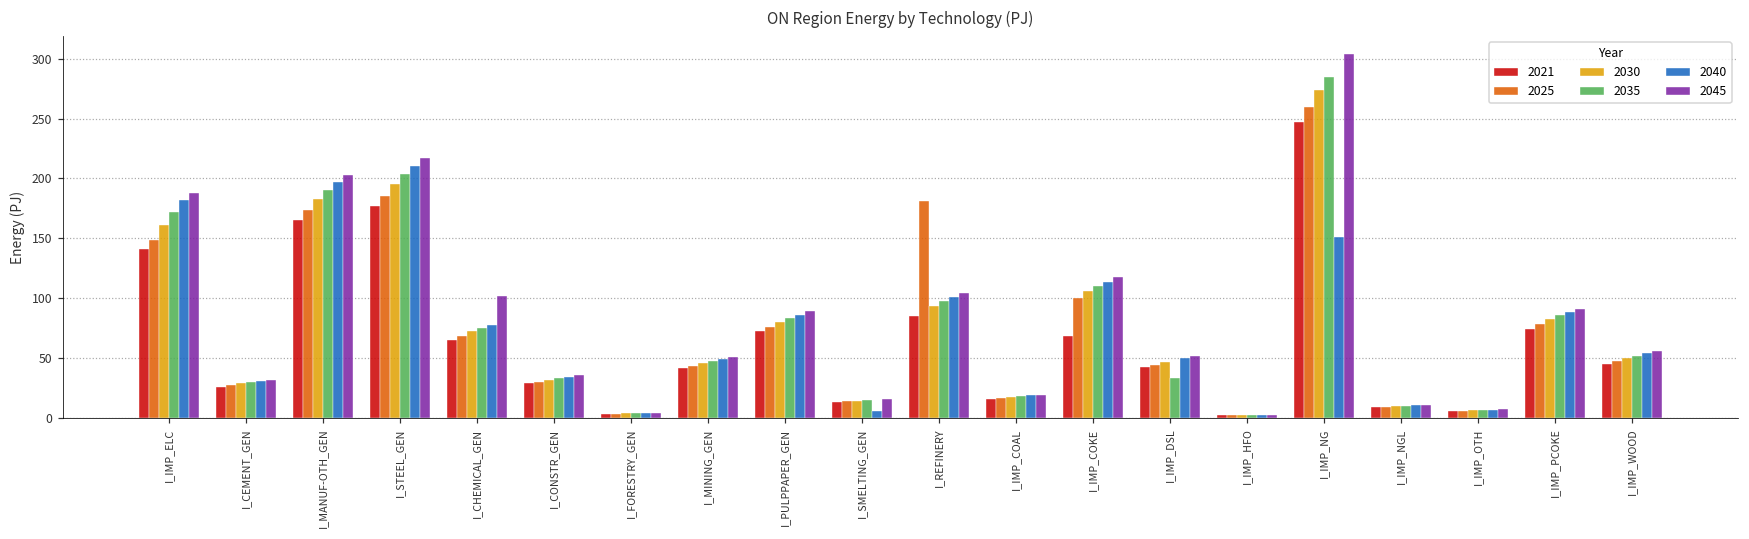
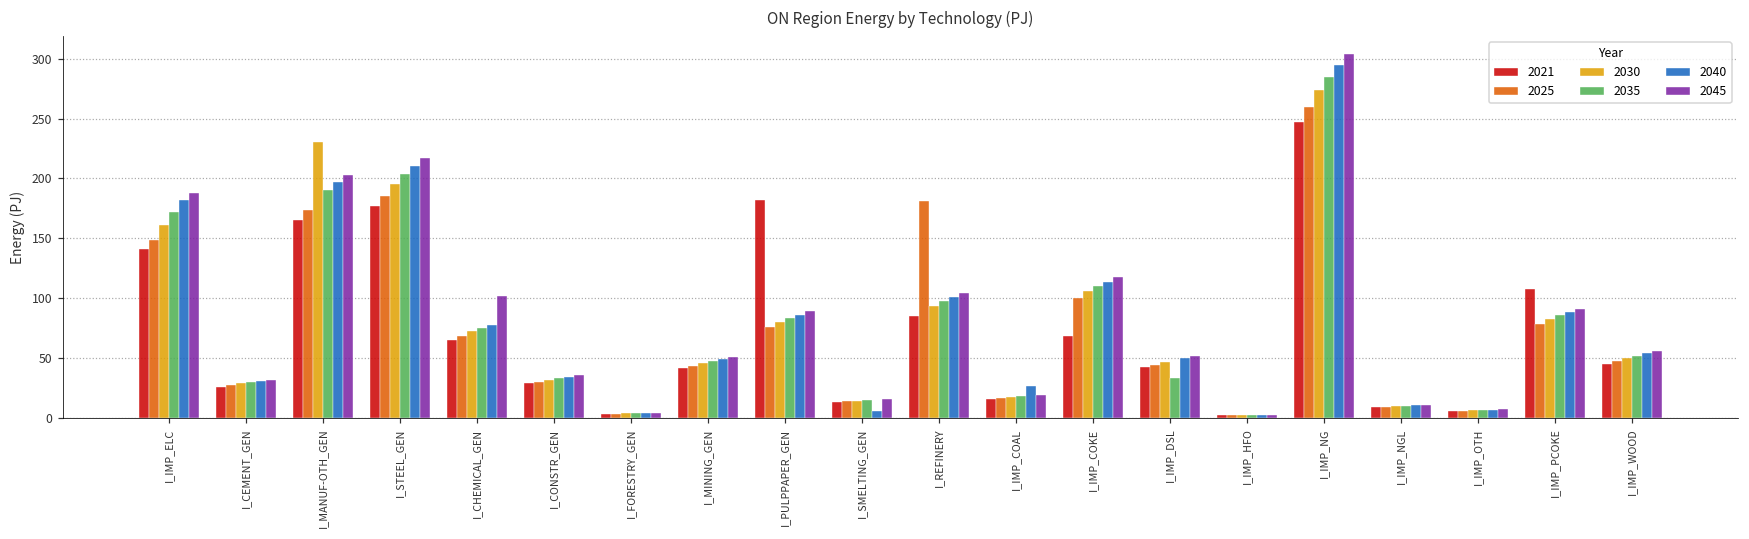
2030, I_MANUF-OTH_GEN: 183 -> 231
2021, I_PULPPAPER_GEN: 72 -> 182
2040, I_IMP_COAL: 19 -> 27
2040, I_IMP_NG: 151 -> 295
2021, I_IMP_PCOKE: 74 -> 107
